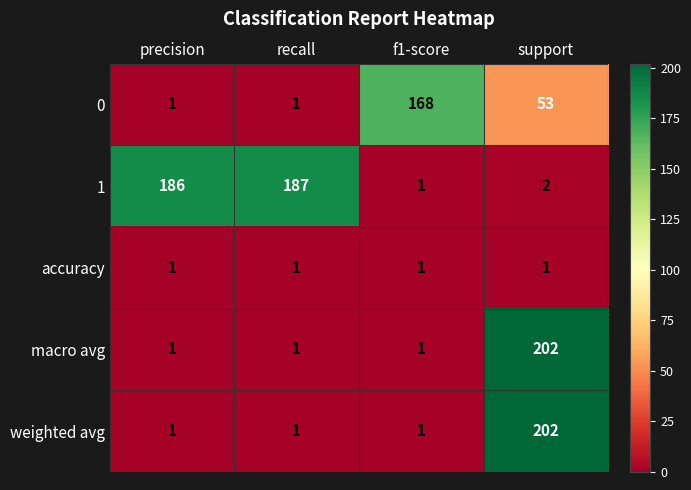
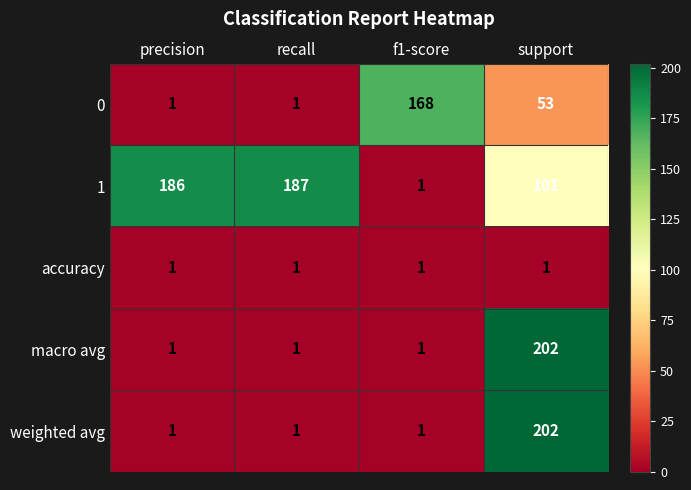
1, support: 2 -> 101
